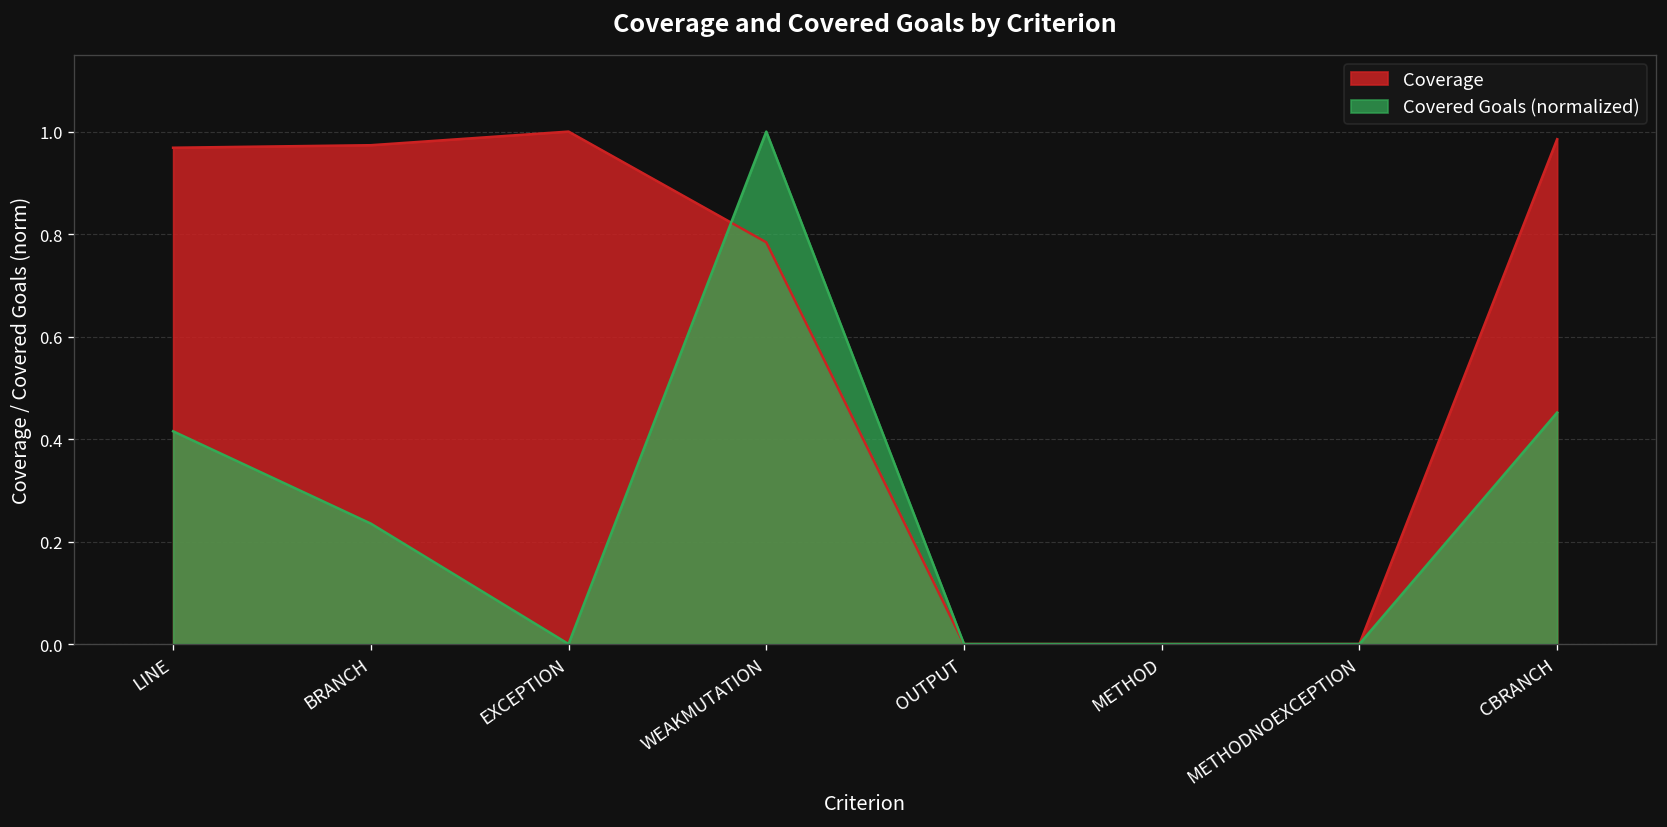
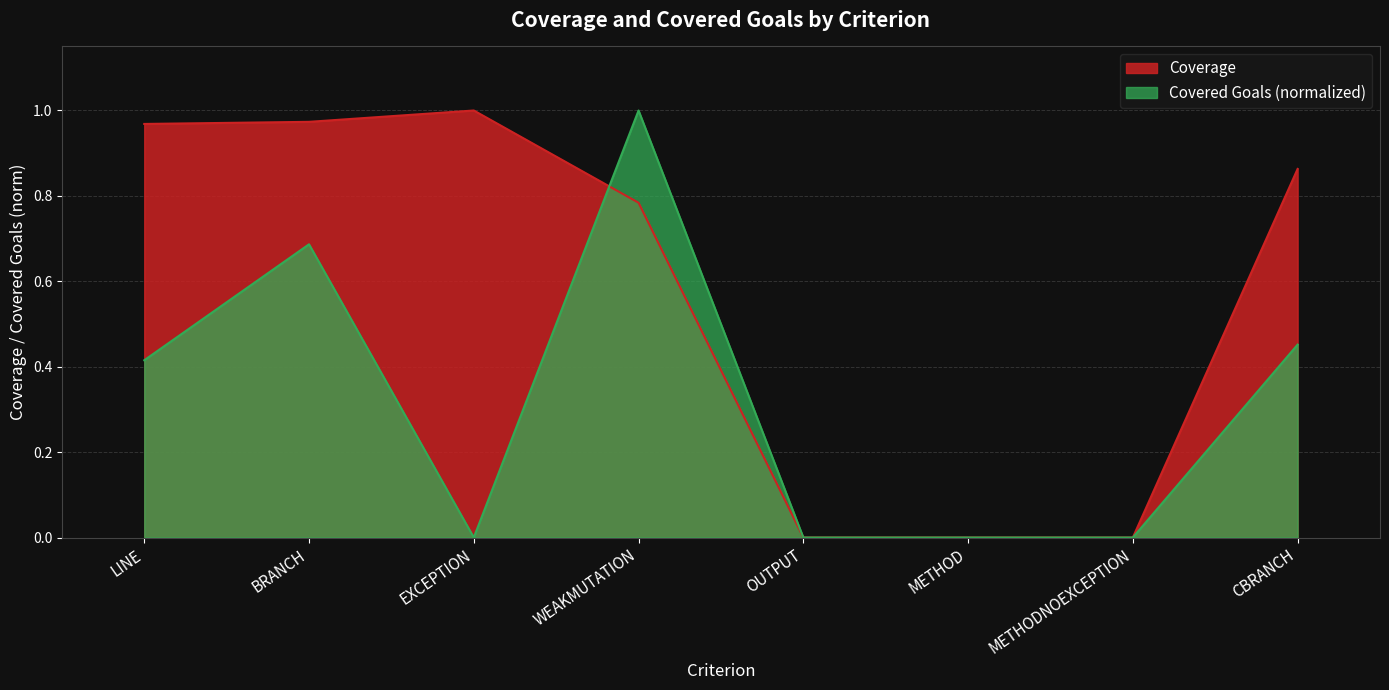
Covered Goals (normalized), BRANCH: 0.23 -> 0.69
Coverage, CBRANCH: 0.99 -> 0.86
